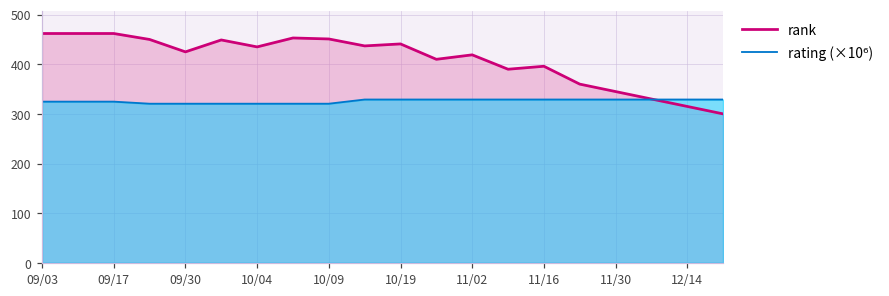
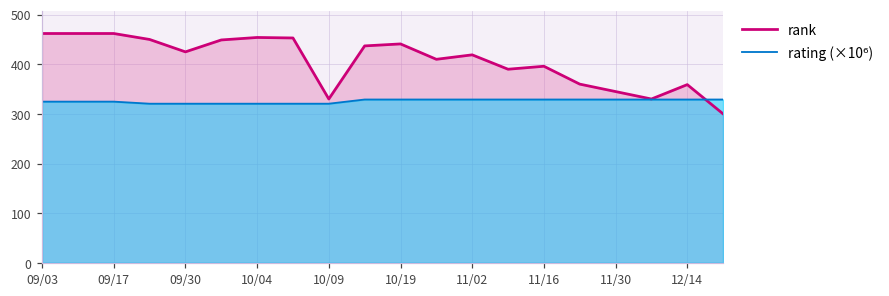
rank, 10/04: 440 -> 450
rank, 10/09: 450 -> 330
rank, 12/14: 320 -> 360
